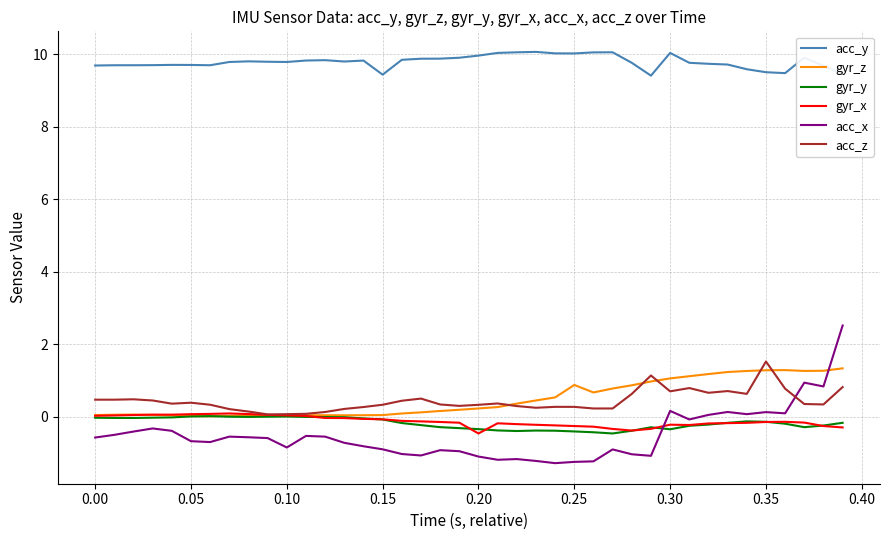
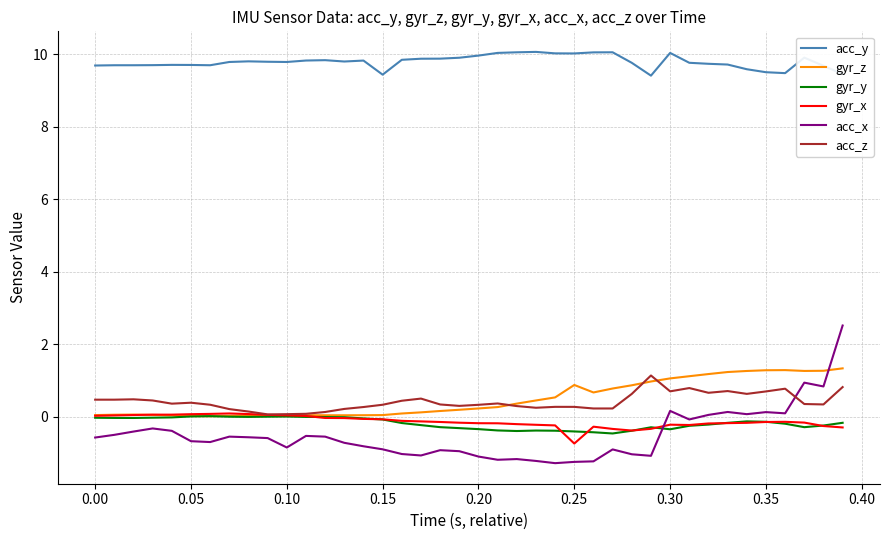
gyr_x, 0.20: -0.5 -> -0.2
gyr_x, 0.25: -0.3 -> -0.7
acc_z, 0.35: 1.5 -> 0.7
